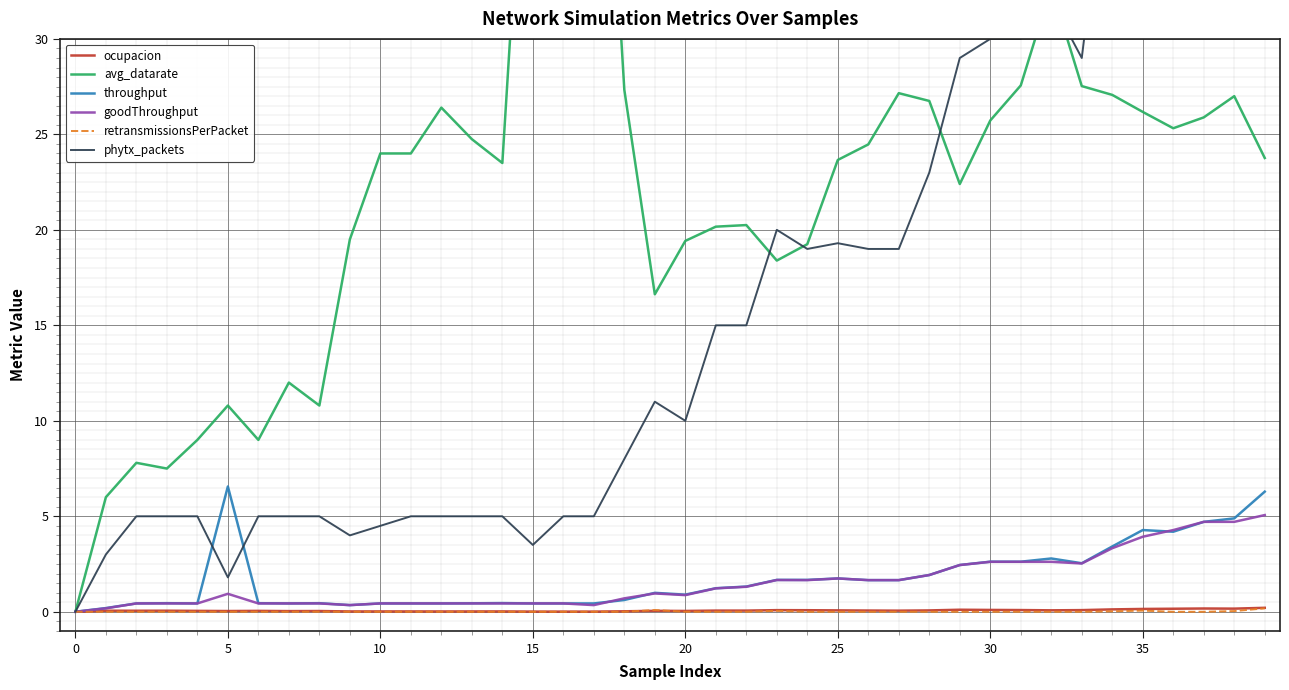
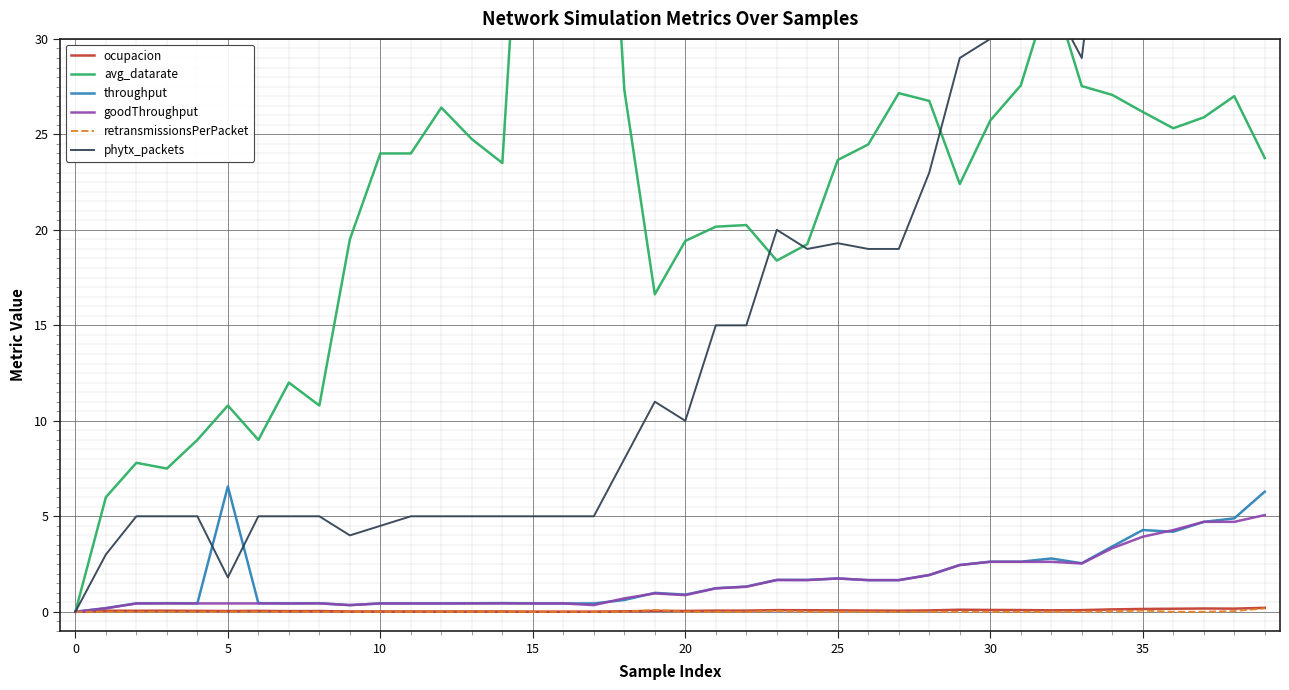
goodThroughput, 5: 0.9 -> 0.4
phytx_packets, 15: 3.5 -> 5.0
